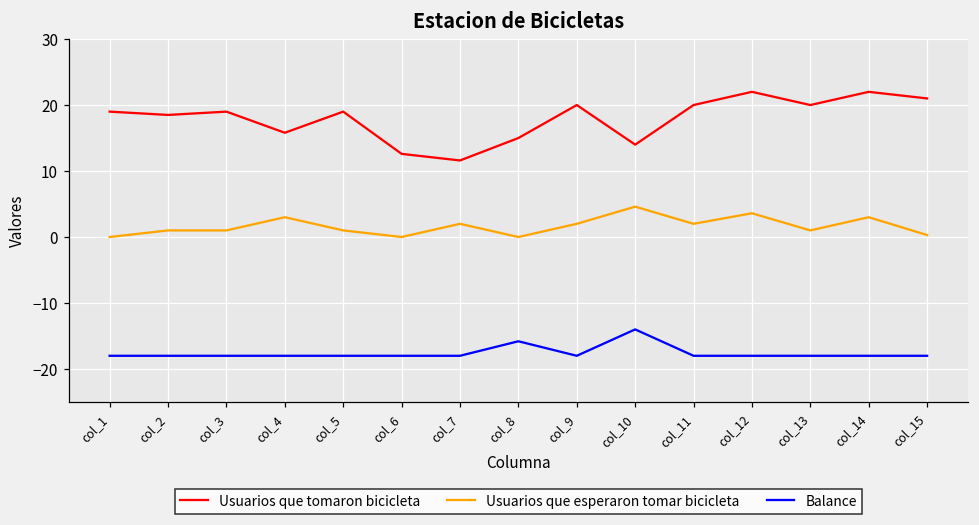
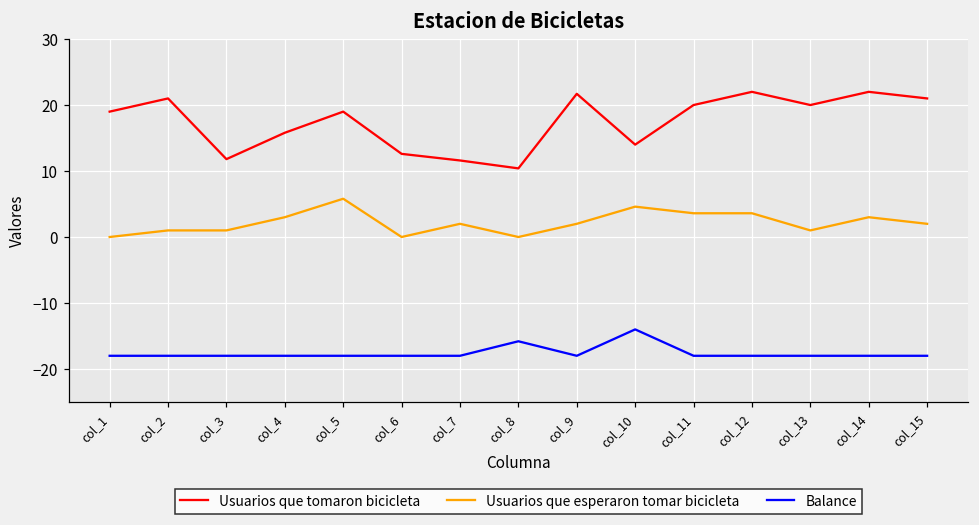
Usuarios que tomaron bicicleta, col_2: 19 -> 21
Usuarios que tomaron bicicleta, col_3: 19 -> 12
Usuarios que esperaron tomar bicicleta, col_5: 1 -> 6
Usuarios que tomaron bicicleta, col_8: 15 -> 10
Usuarios que tomaron bicicleta, col_9: 20 -> 22
Usuarios que esperaron tomar bicicleta, col_11: 2 -> 4
Usuarios que esperaron tomar bicicleta, col_15: 0 -> 2
